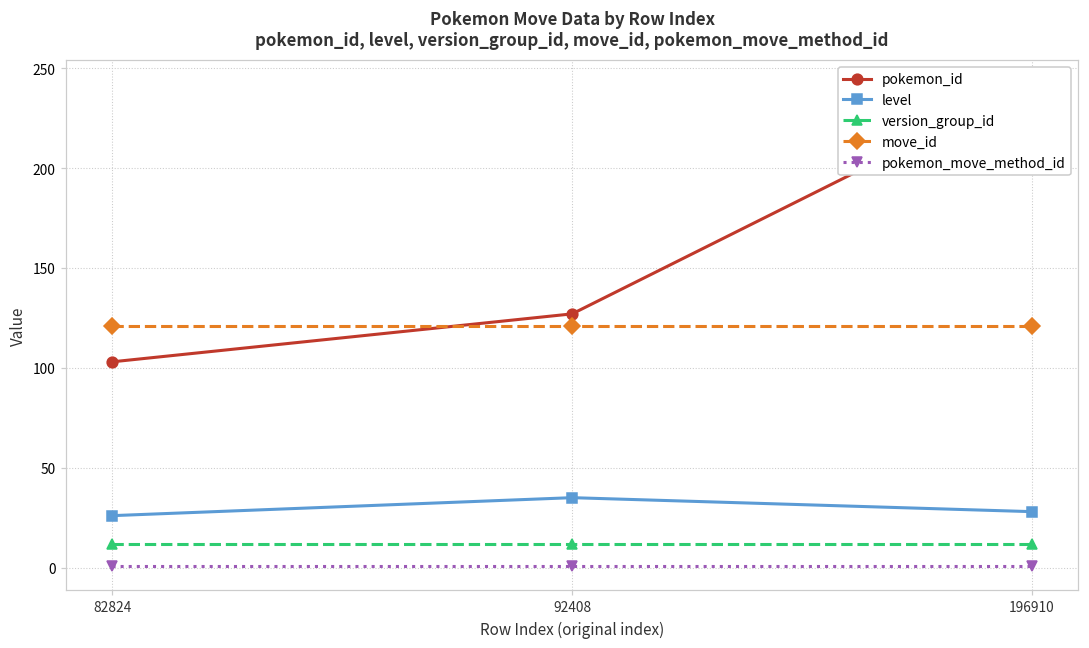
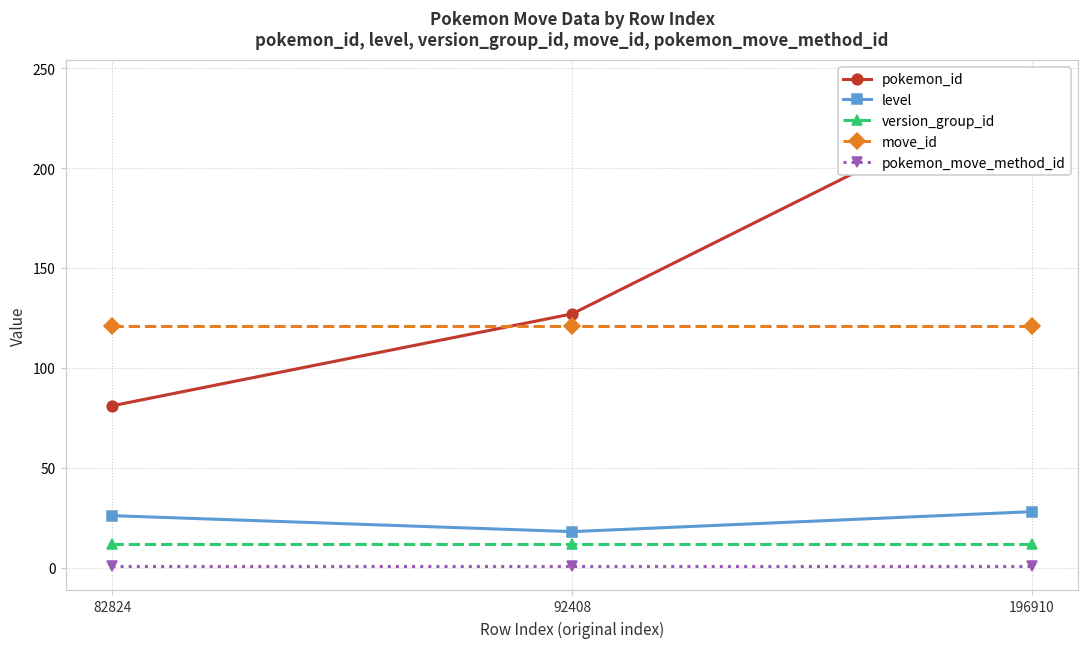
pokemon_id, 82824: 103 -> 81
level, 92408: 35 -> 18
